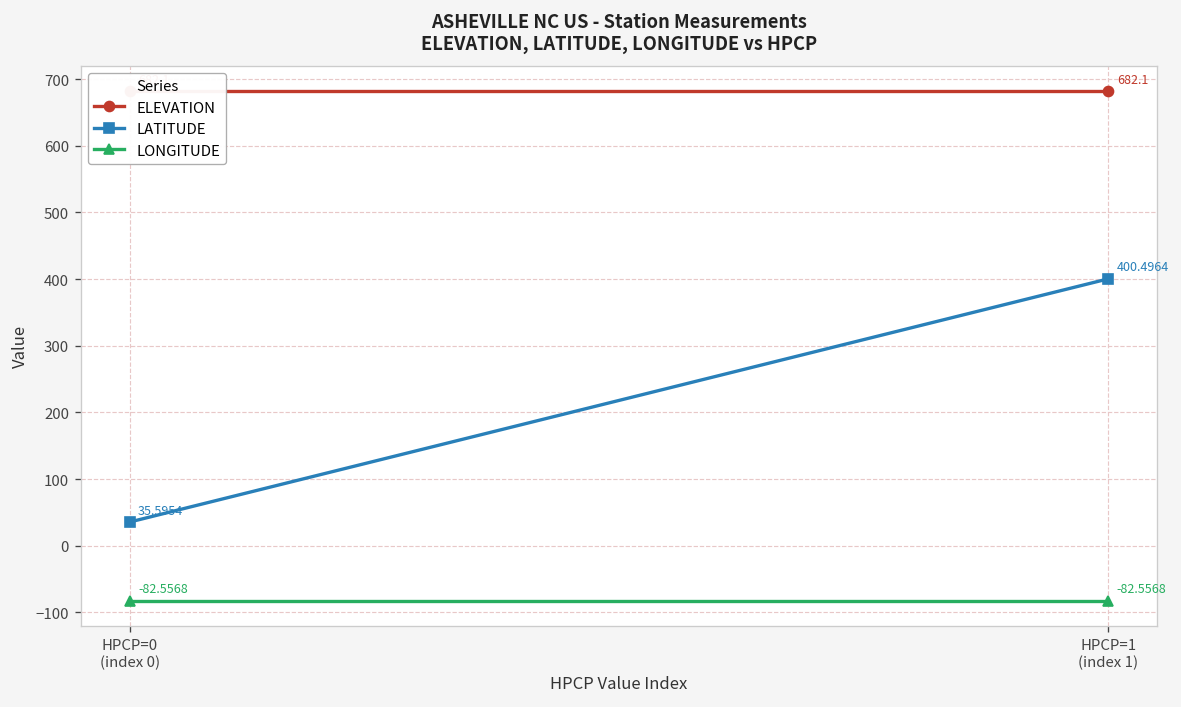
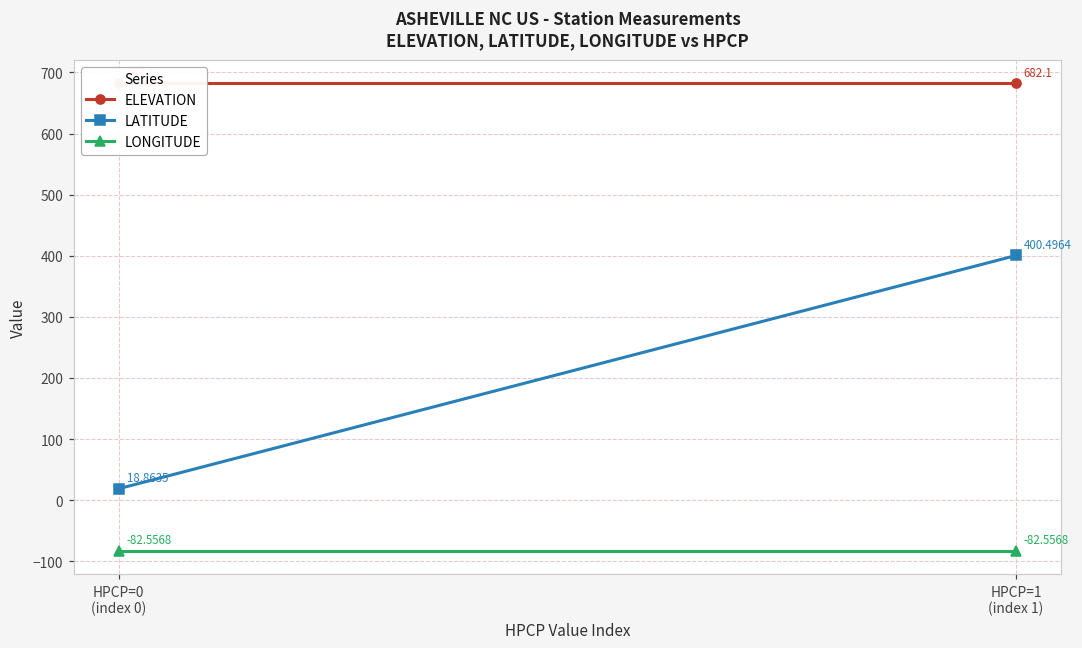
LATITUDE, HPCP=0 (index 0): 35.5954 -> 18.8635
